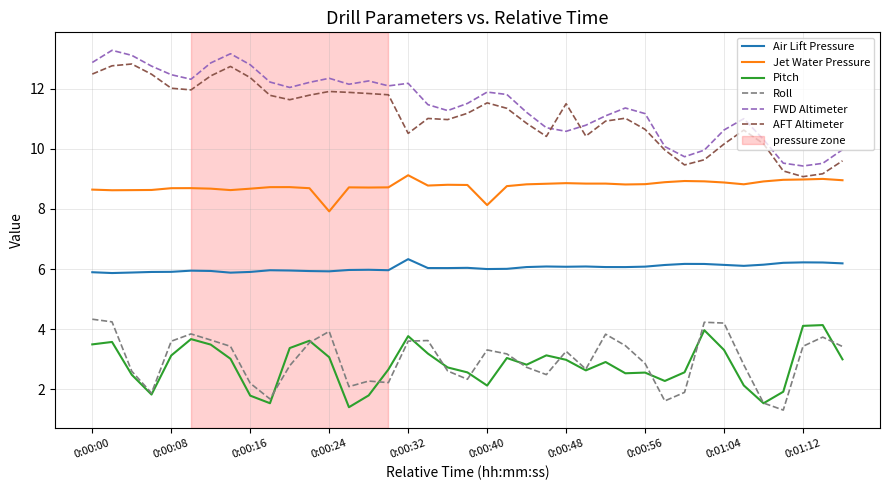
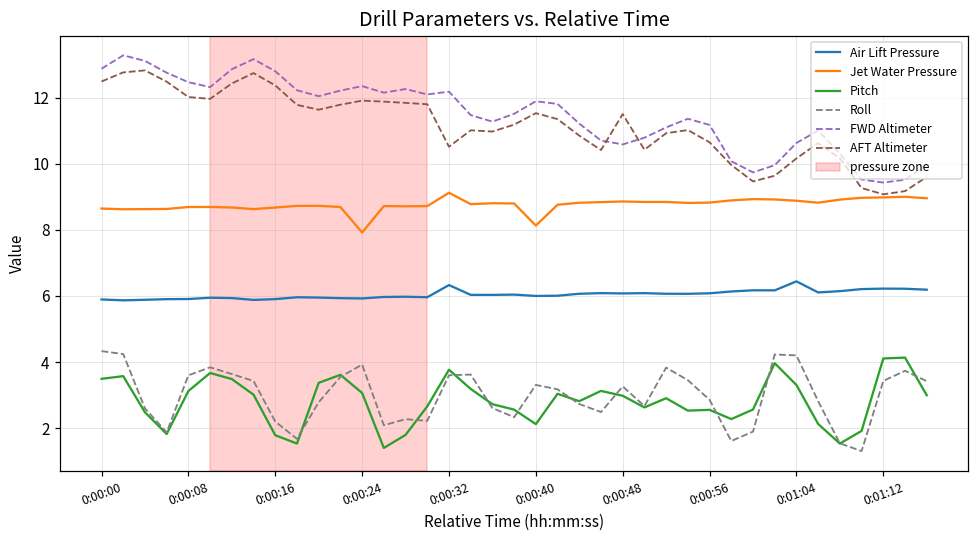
Air Lift Pressure, 0:01:04: 6.1 -> 6.4
